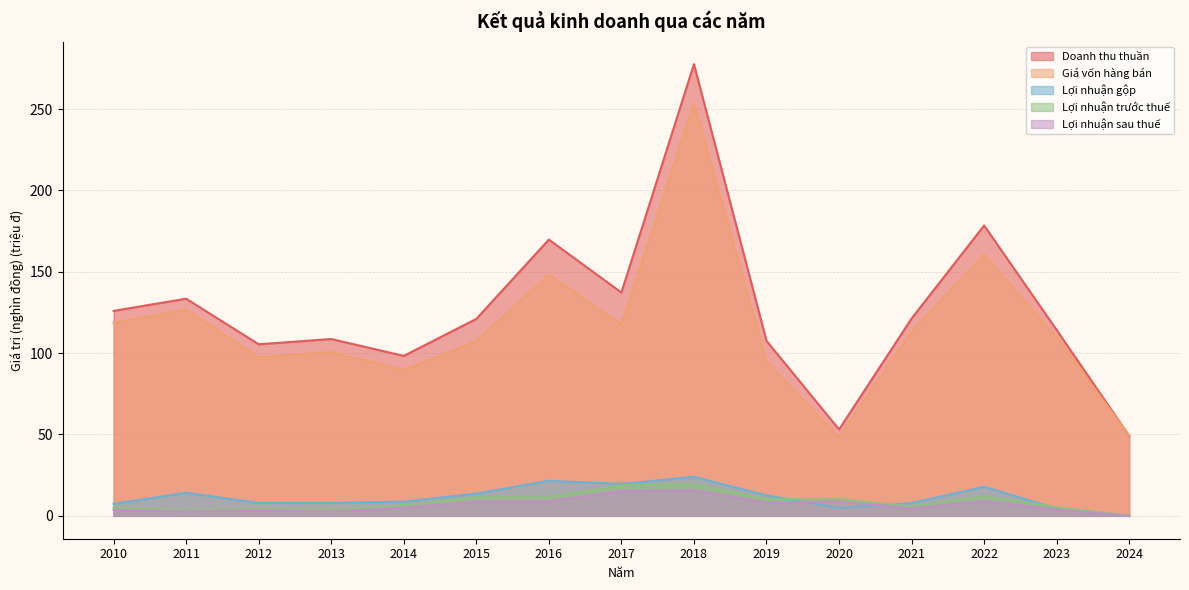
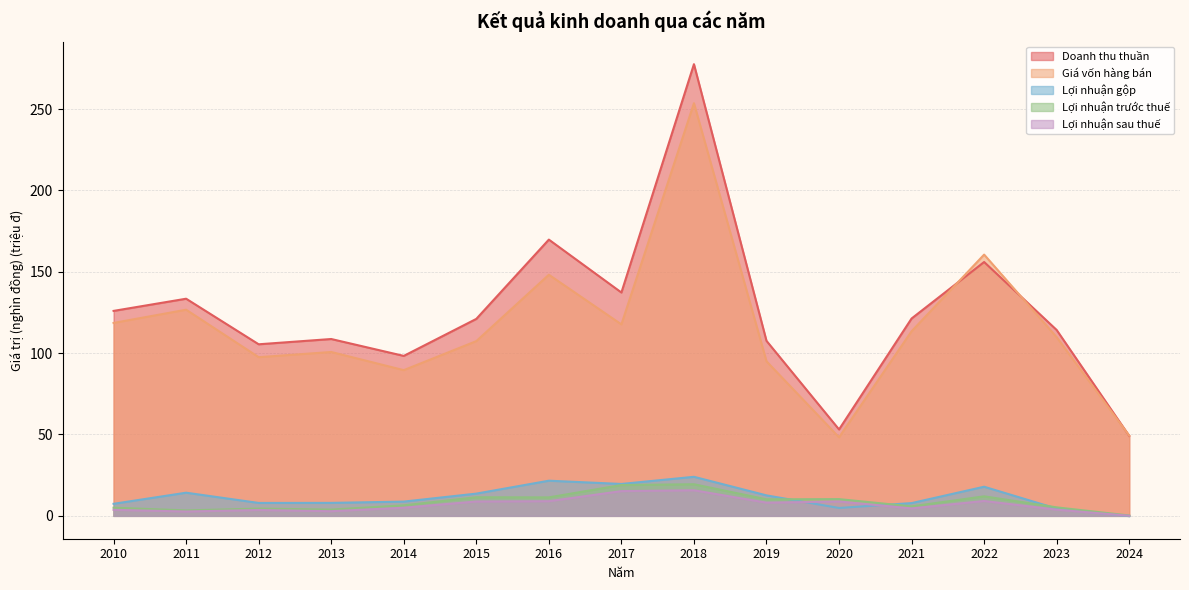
Doanh thu thuần, 2022: 178 -> 156
